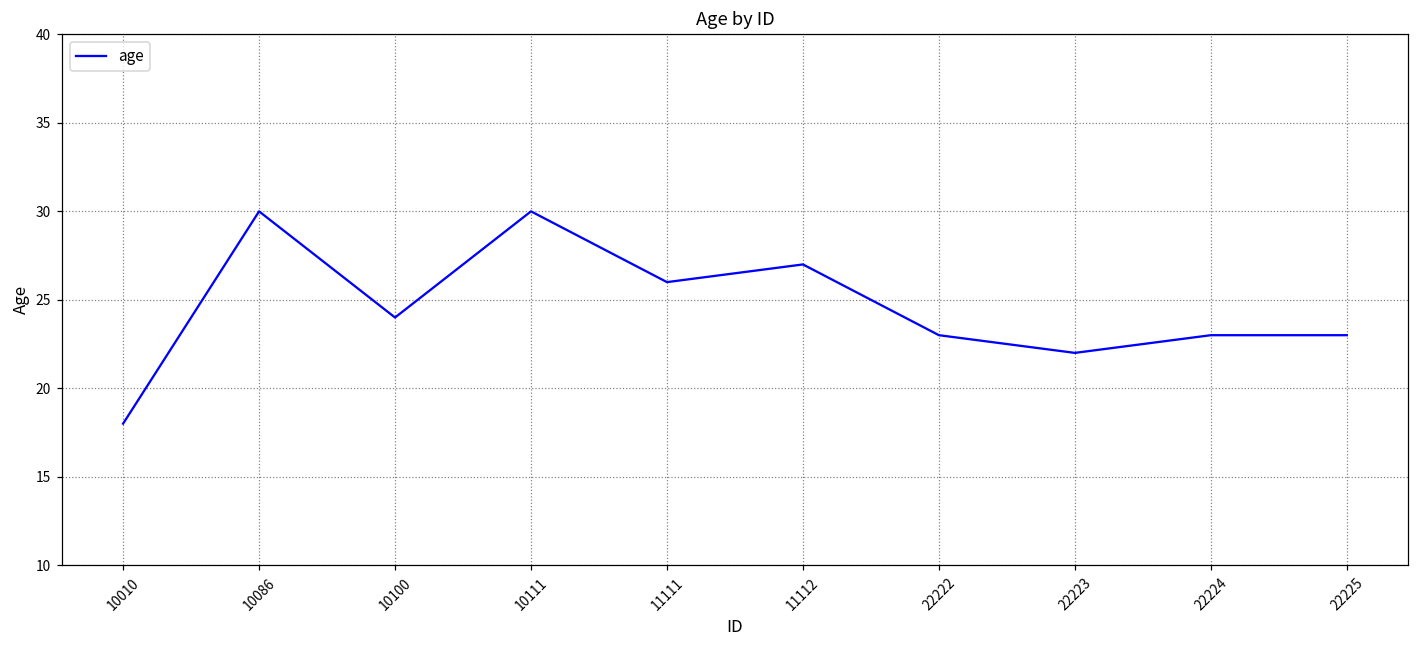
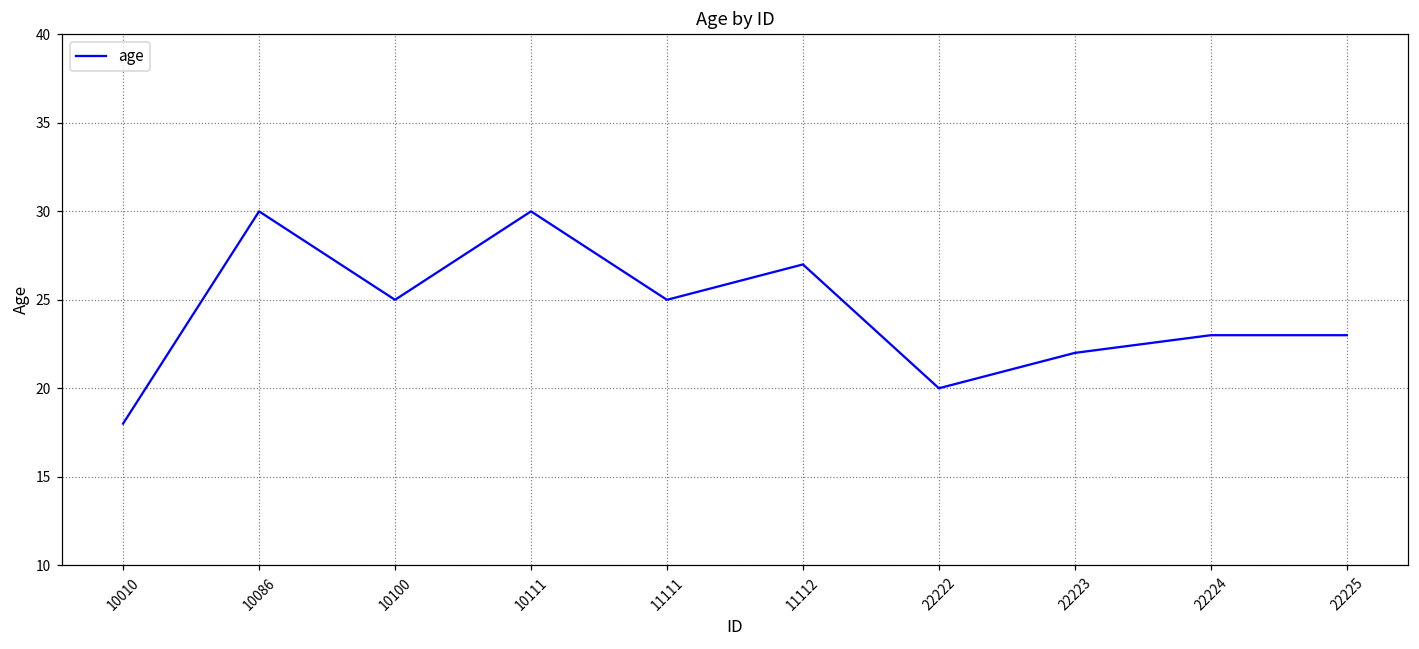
10100: 24 -> 25
11111: 26 -> 25
22222: 23 -> 20
